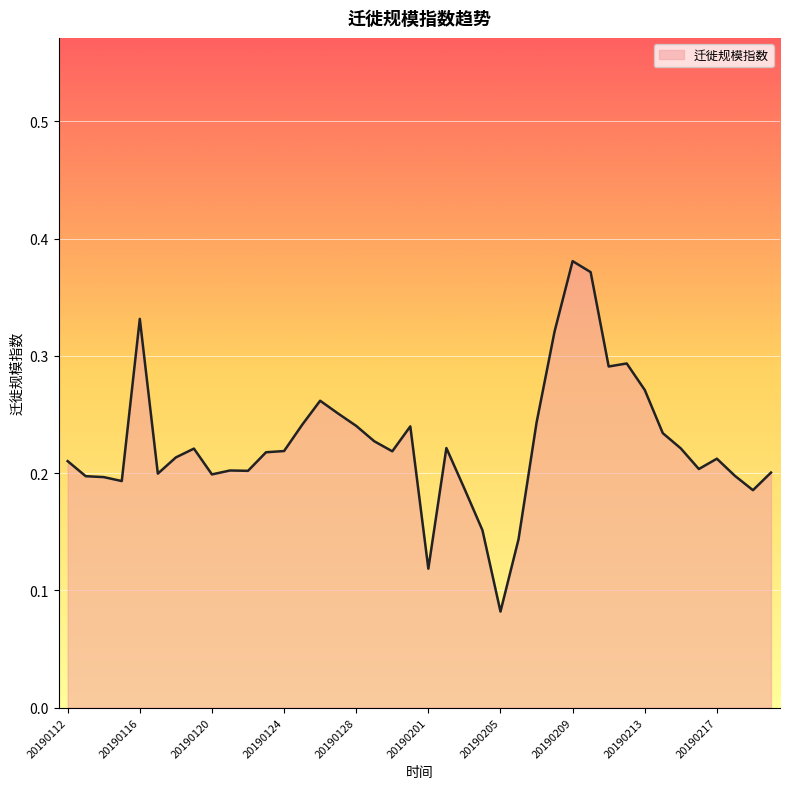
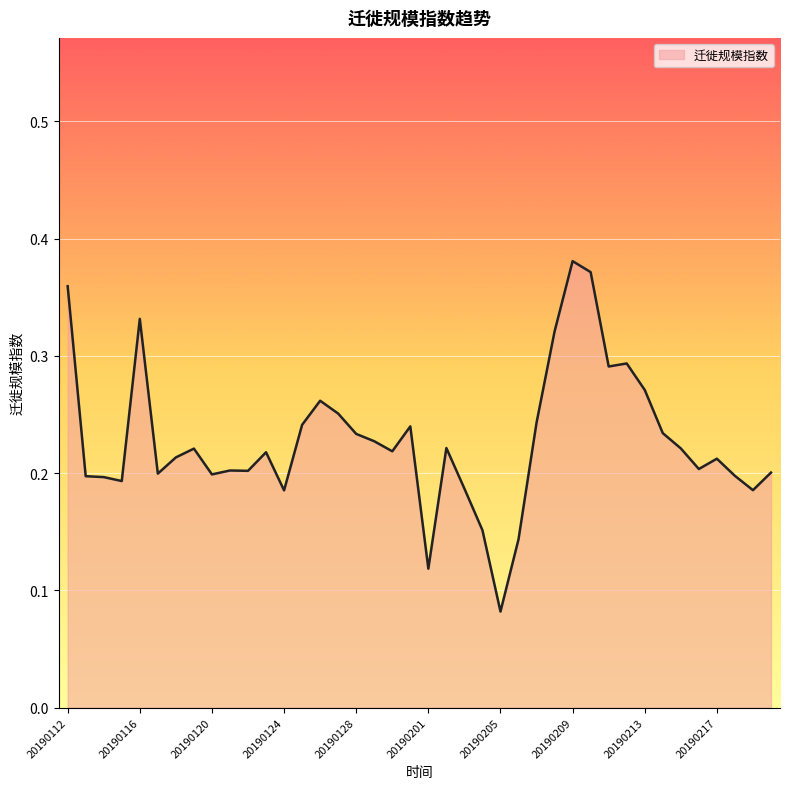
20190112: 0.210 -> 0.359
20190124: 0.219 -> 0.185
20190128: 0.240 -> 0.233
